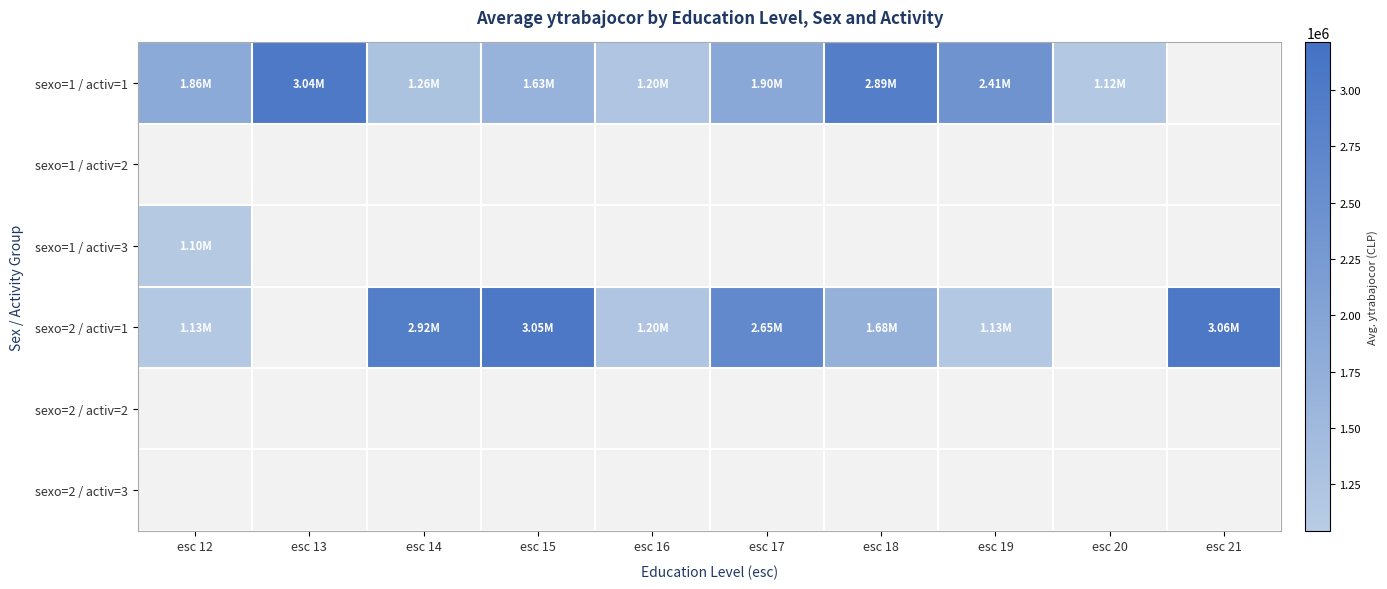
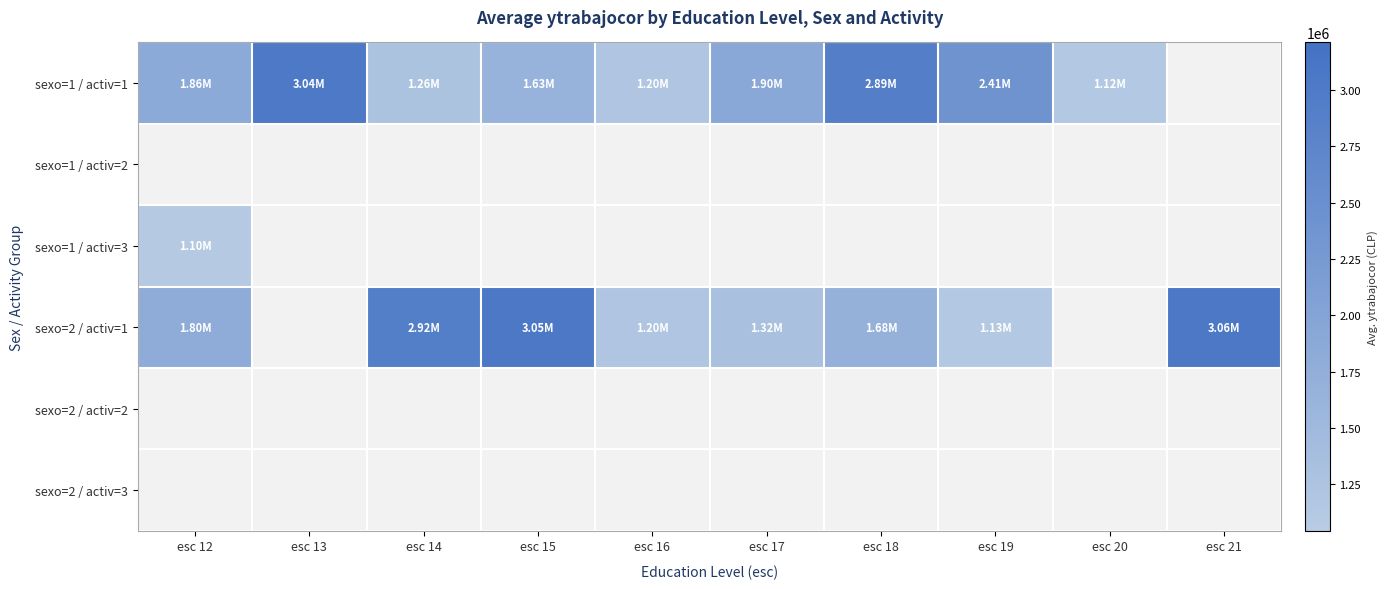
sexo=2 / activ=1, esc 12: 1.13M -> 1.80M
sexo=2 / activ=1, esc 17: 2.65M -> 1.32M
